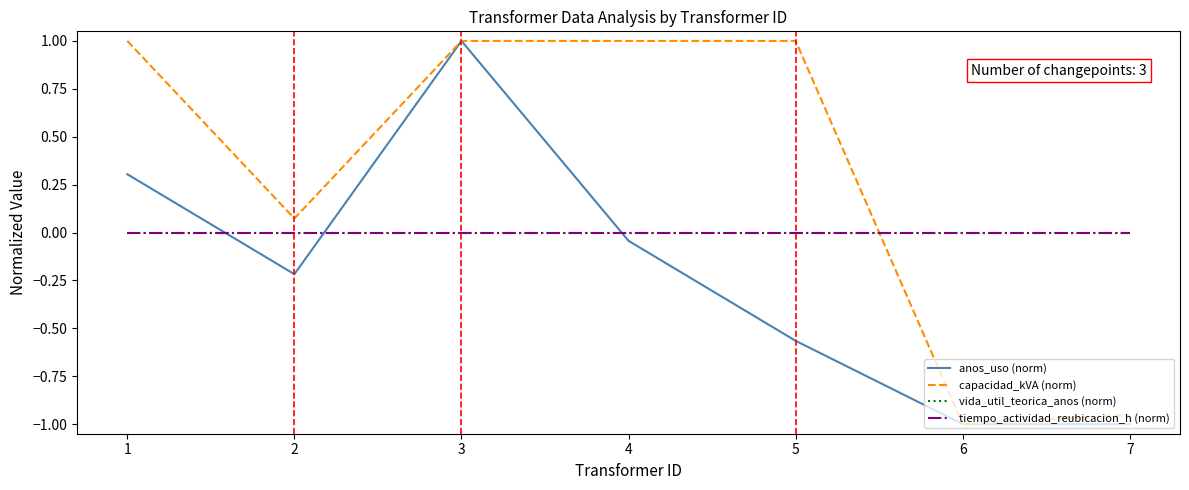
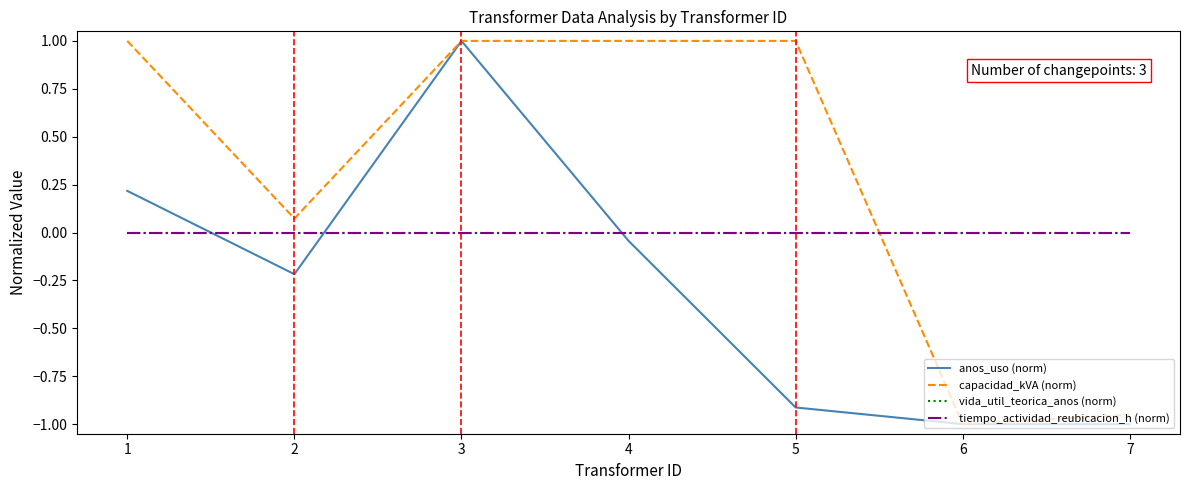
anos_uso (norm), 1: 0.30 -> 0.22
anos_uso (norm), 5: -0.57 -> -0.91
